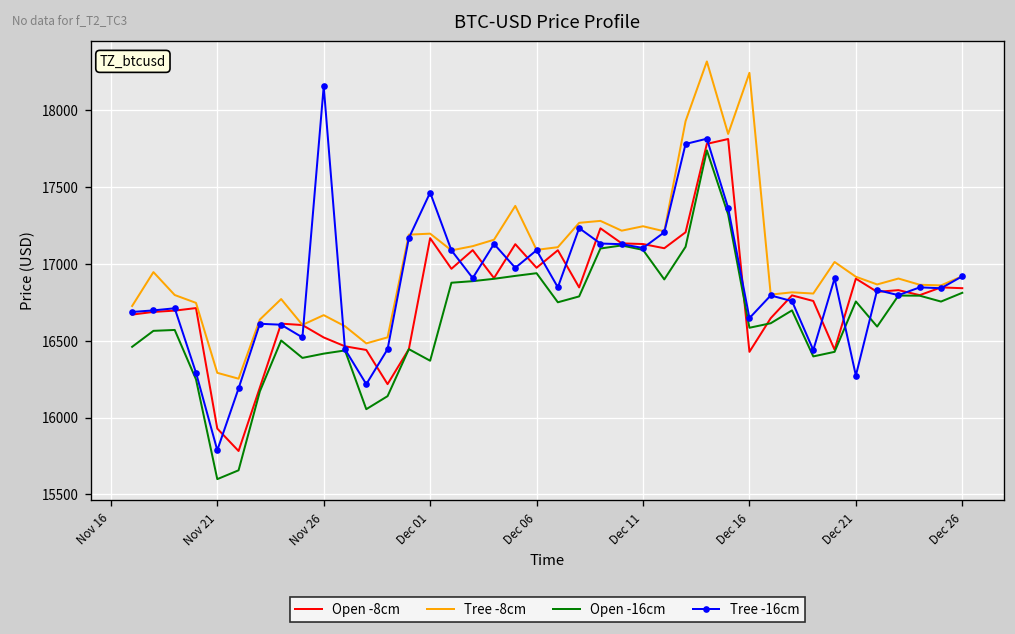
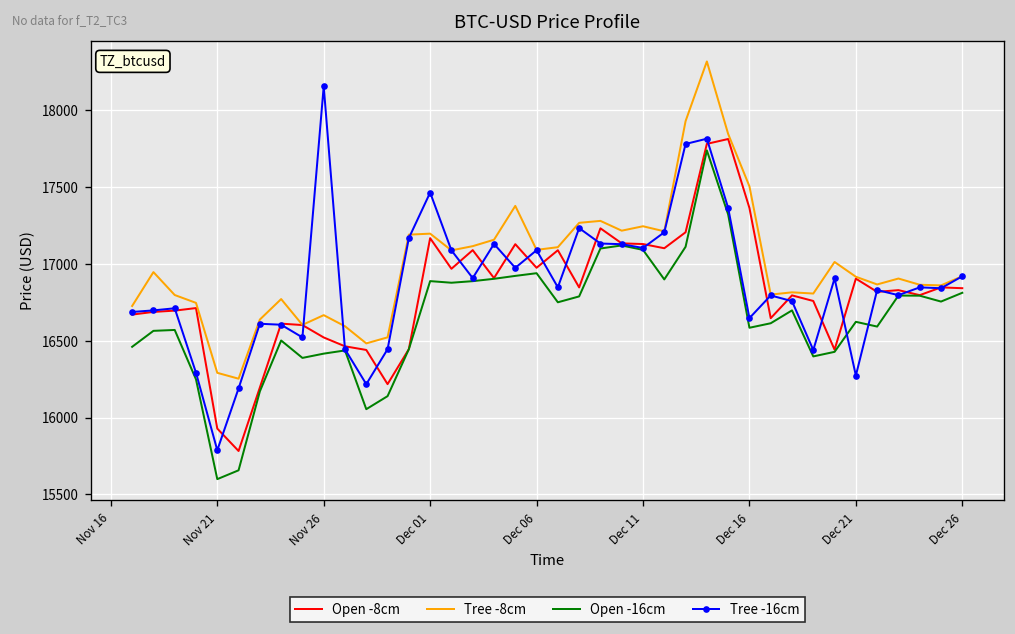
Open -16cm, Dec 01: 16370 -> 16890
Open -8cm, Dec 16: 16430 -> 17360
Tree -8cm, Dec 16: 18240 -> 17510
Open -16cm, Dec 21: 16760 -> 16620
